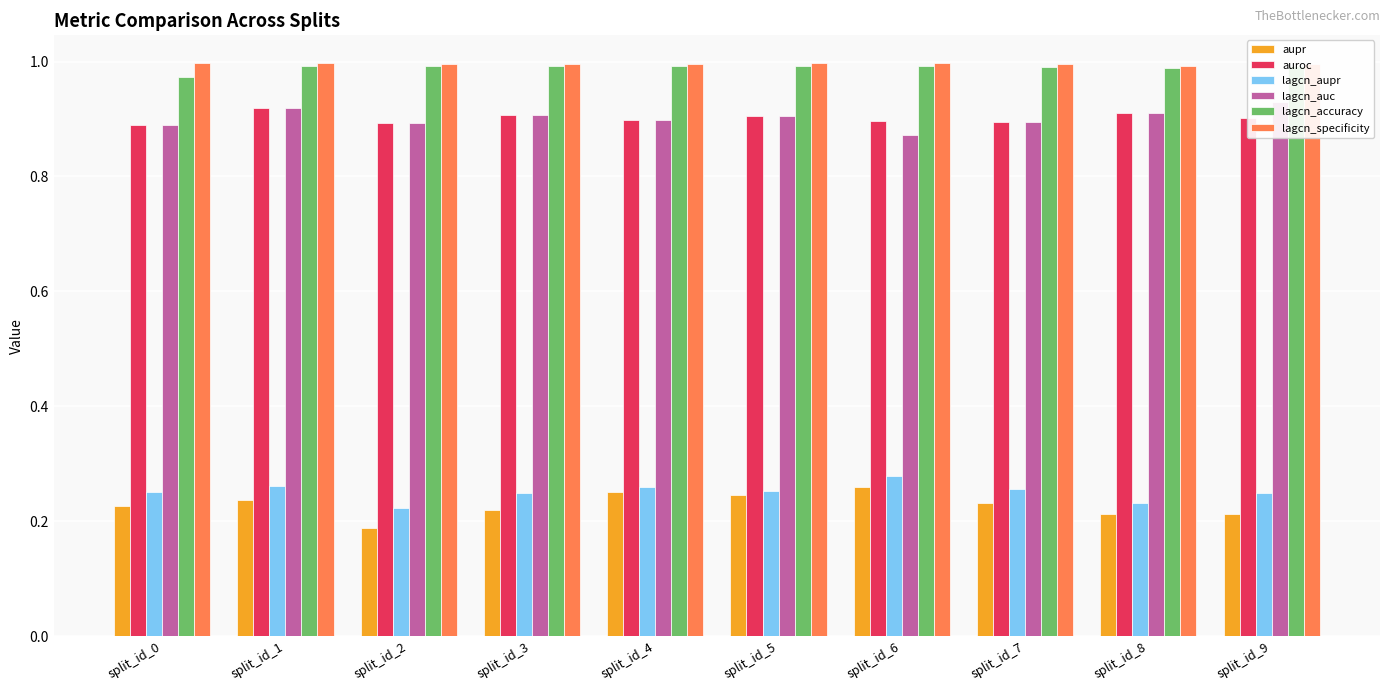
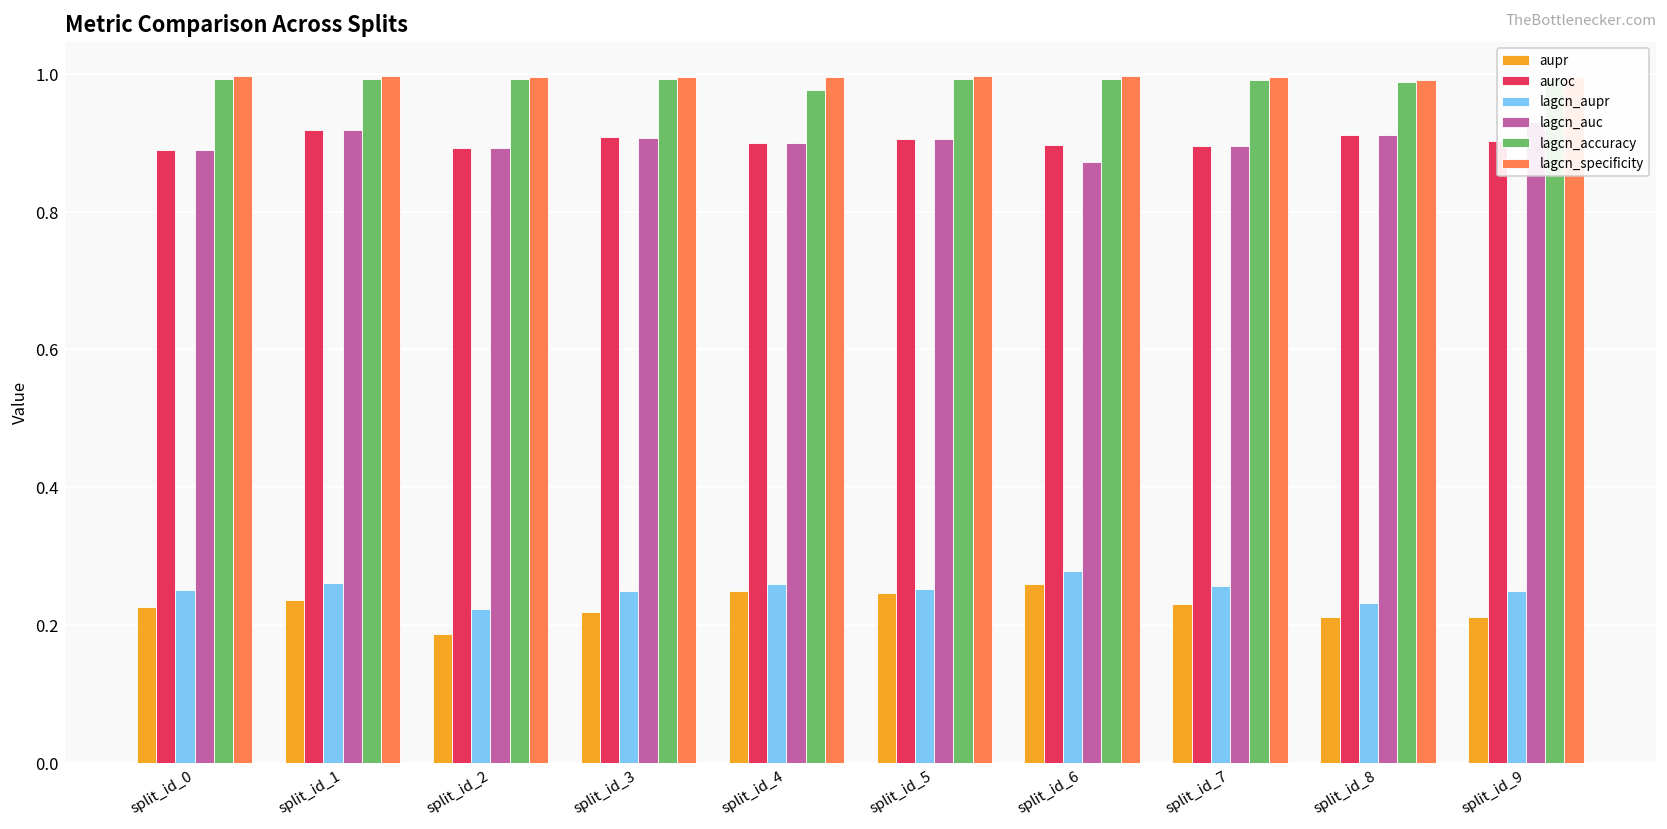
lagcn_accuracy, split_id_0: 0.97 -> 0.99
lagcn_accuracy, split_id_4: 0.99 -> 0.98
